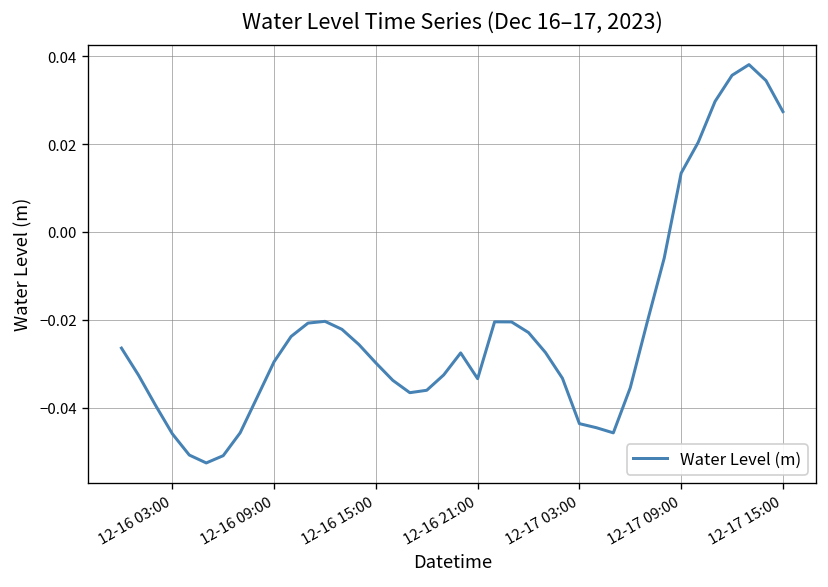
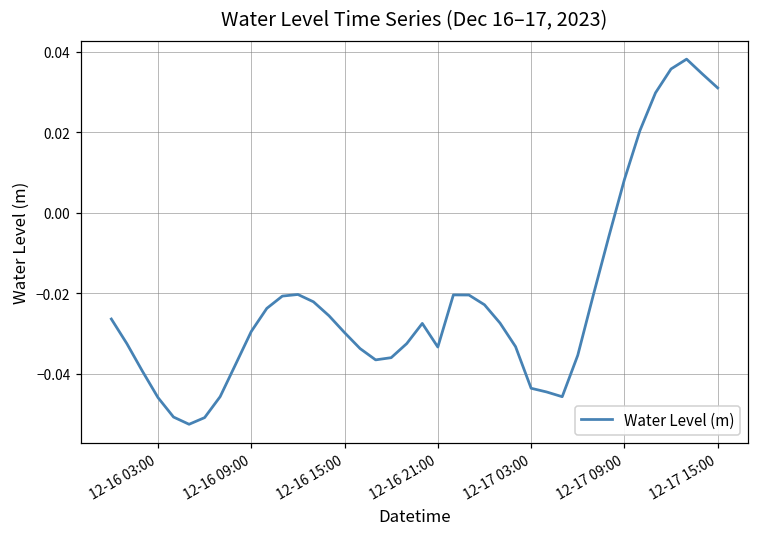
12-17 09:00: 0.013 -> 0.008
12-17 15:00: 0.027 -> 0.031
